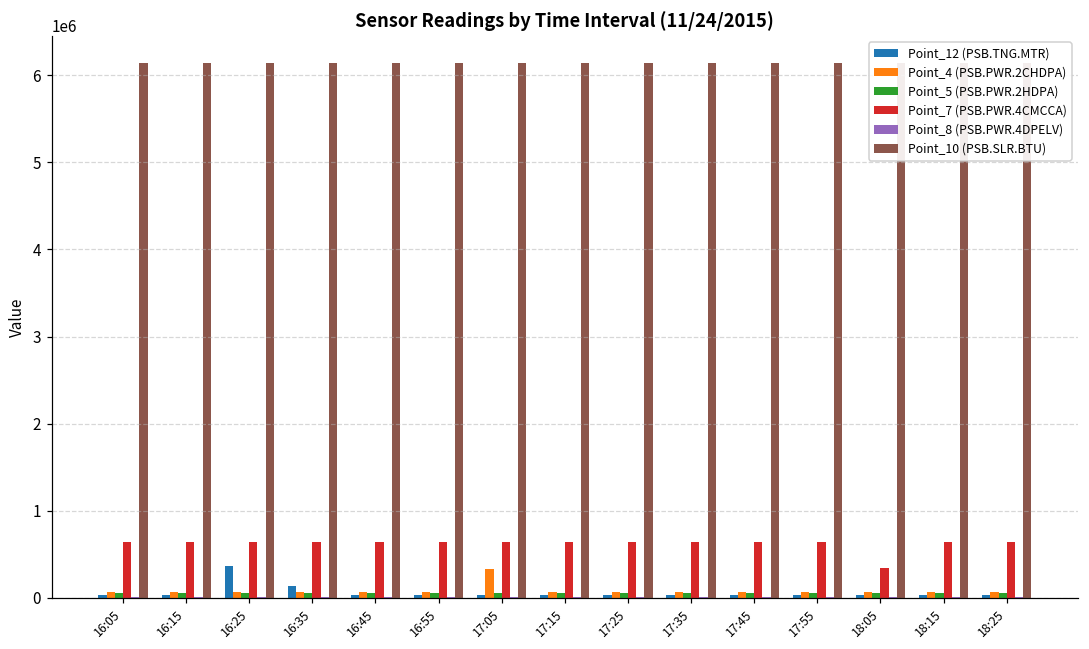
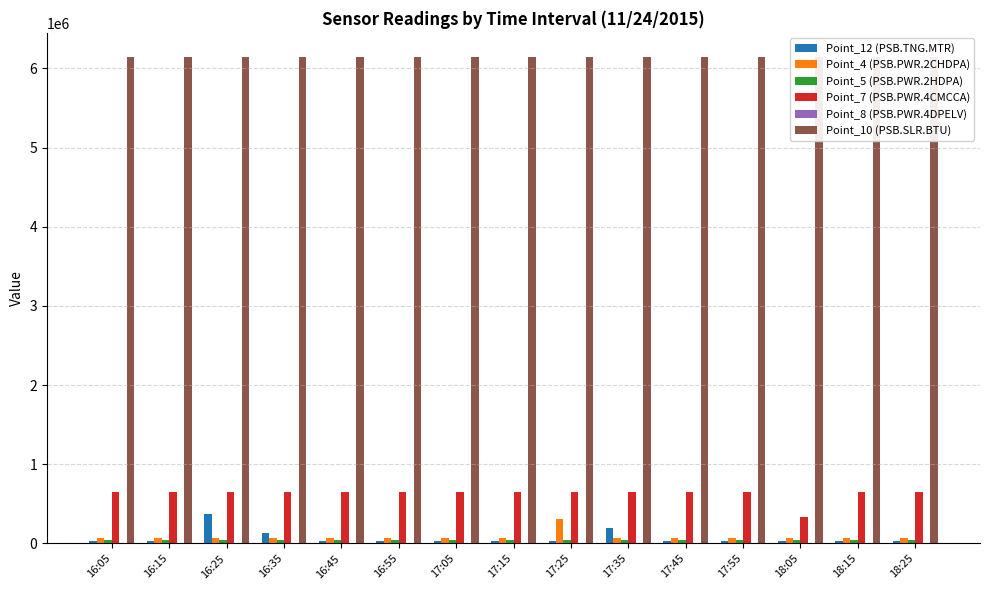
Point_4 (PSB.PWR.2CHDPA), 17:05: 300000 -> 100000
Point_4 (PSB.PWR.2CHDPA), 17:25: 100000 -> 300000
Point_12 (PSB.TNG.MTR), 17:35: 0 -> 200000
